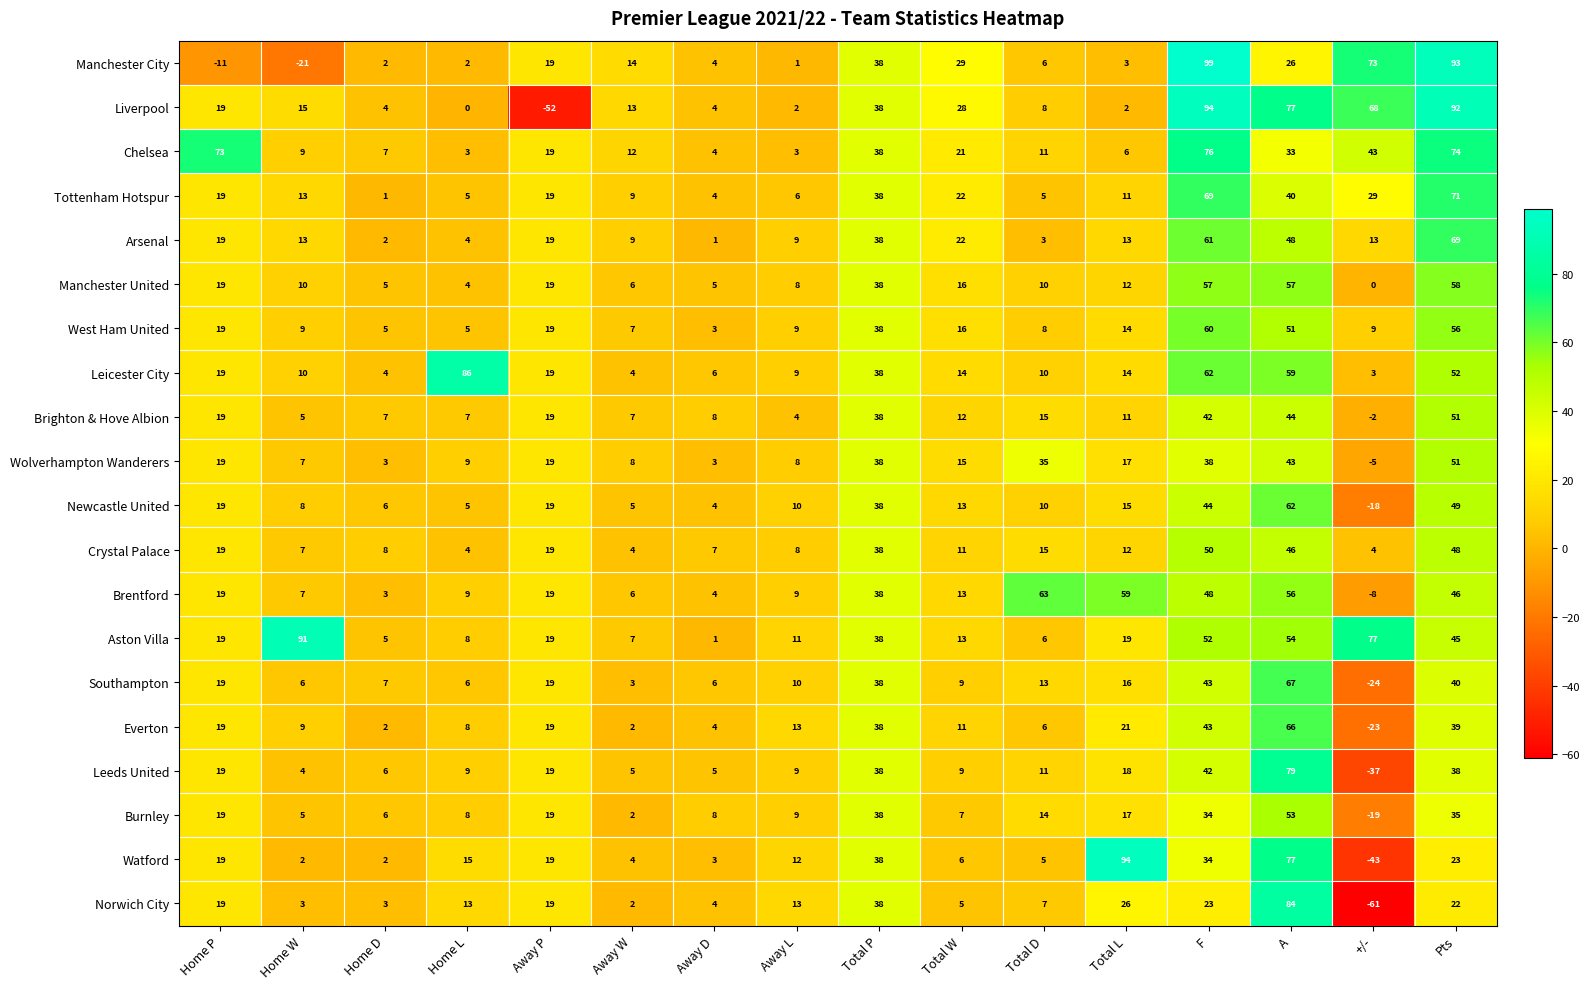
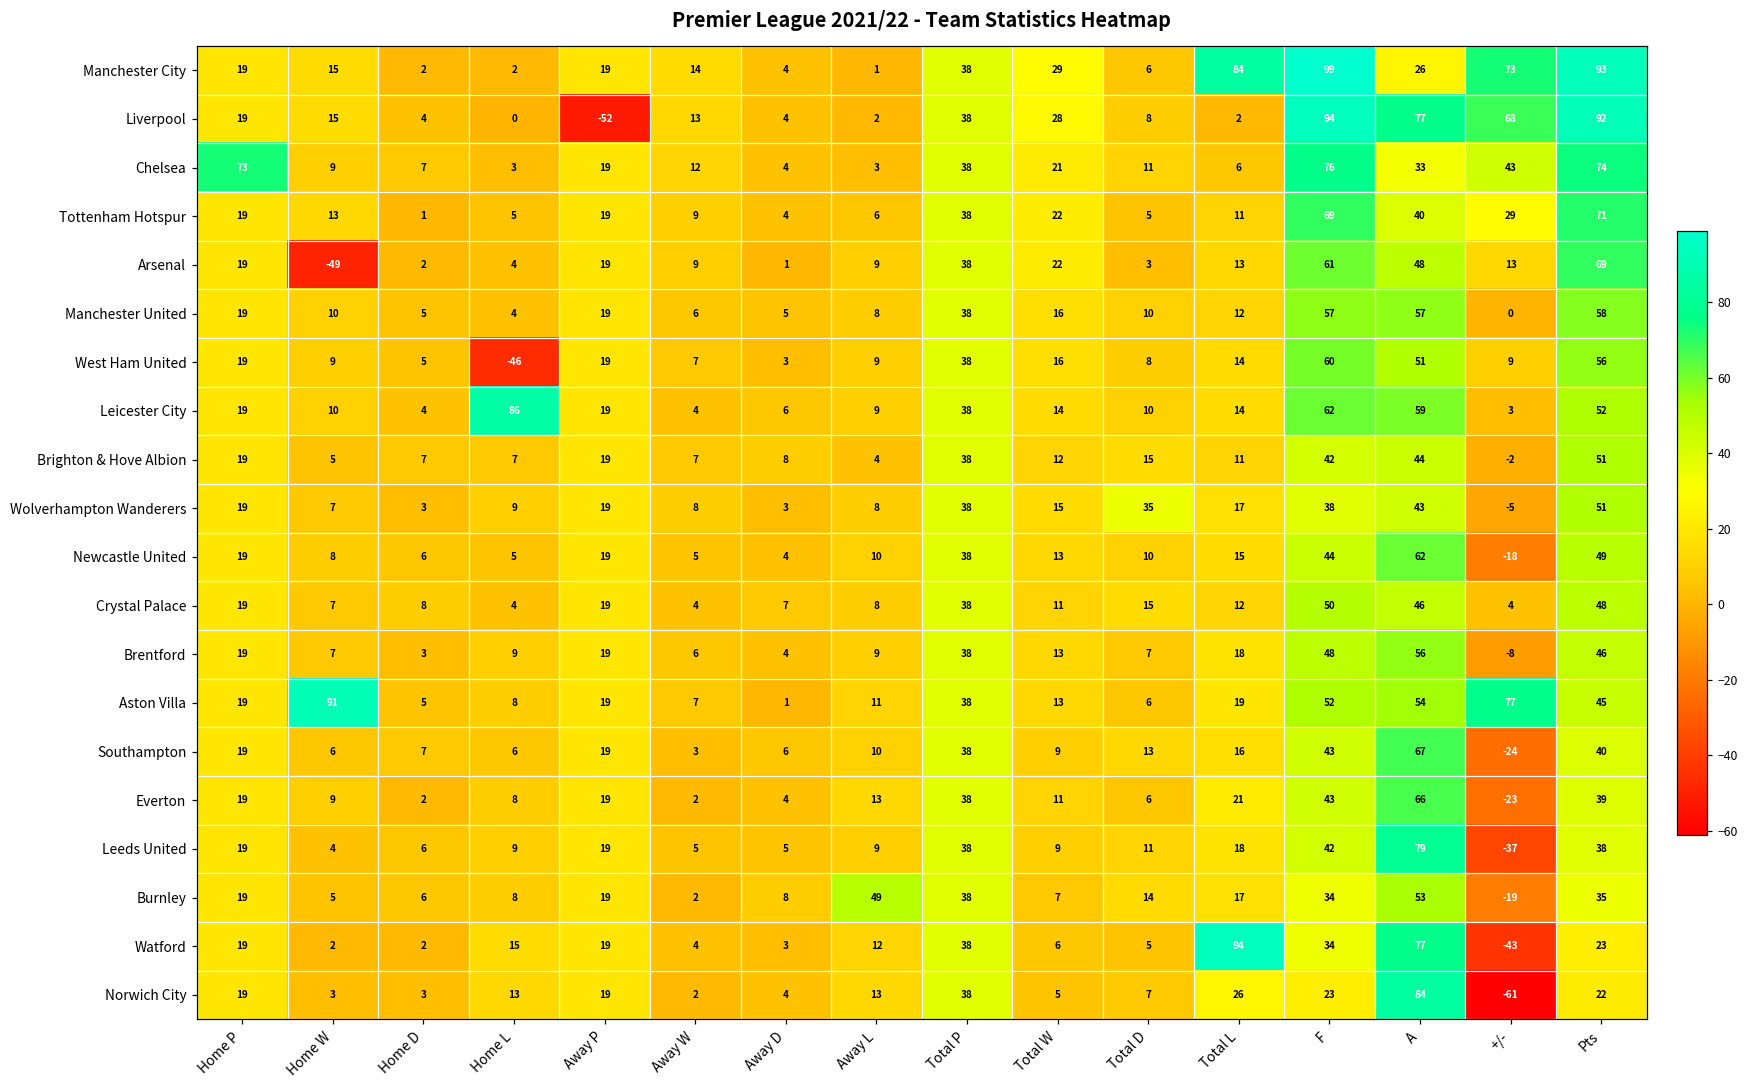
Manchester City, Home P: -11 -> 19
Manchester City, Home W: -21 -> 15
Manchester City, Total L: 3 -> 84
Arsenal, Home W: 13 -> -49
West Ham United, Home L: 5 -> -46
Brentford, Total D: 63 -> 7
Brentford, Total L: 59 -> 18
Burnley, Away L: 9 -> 49
